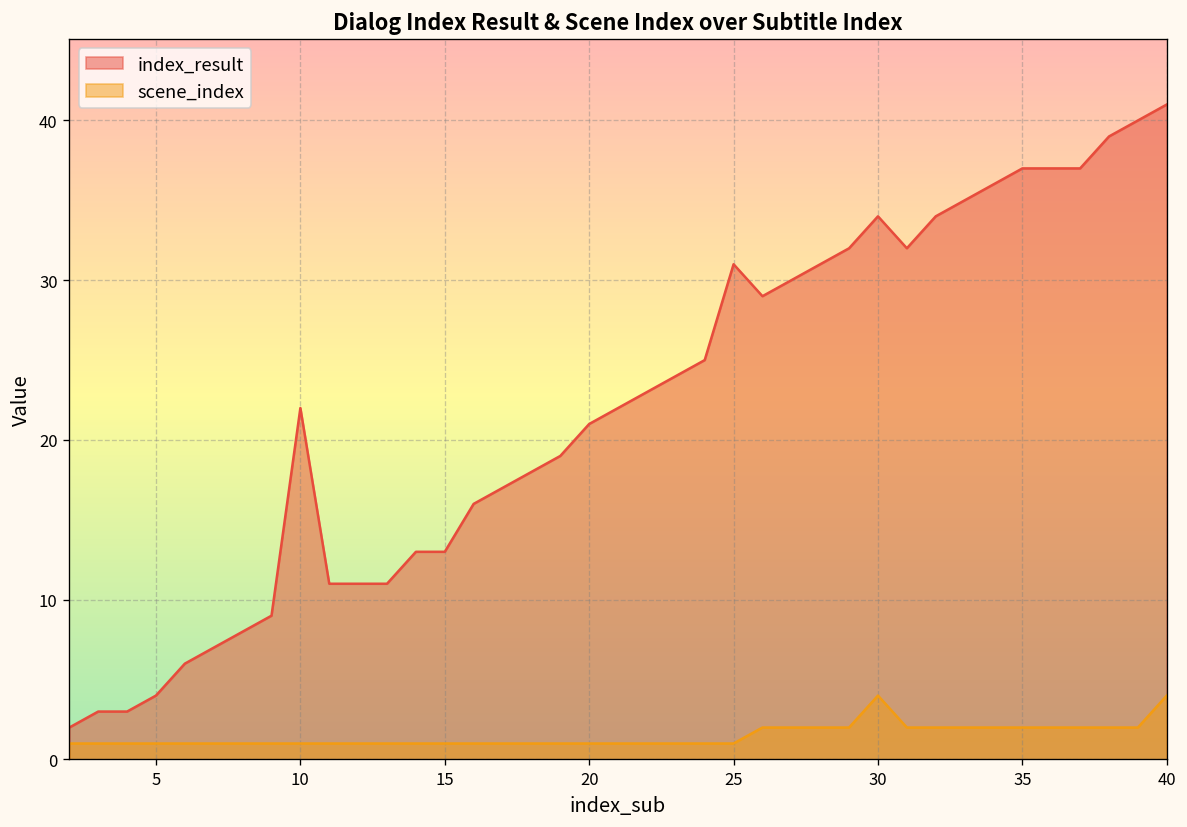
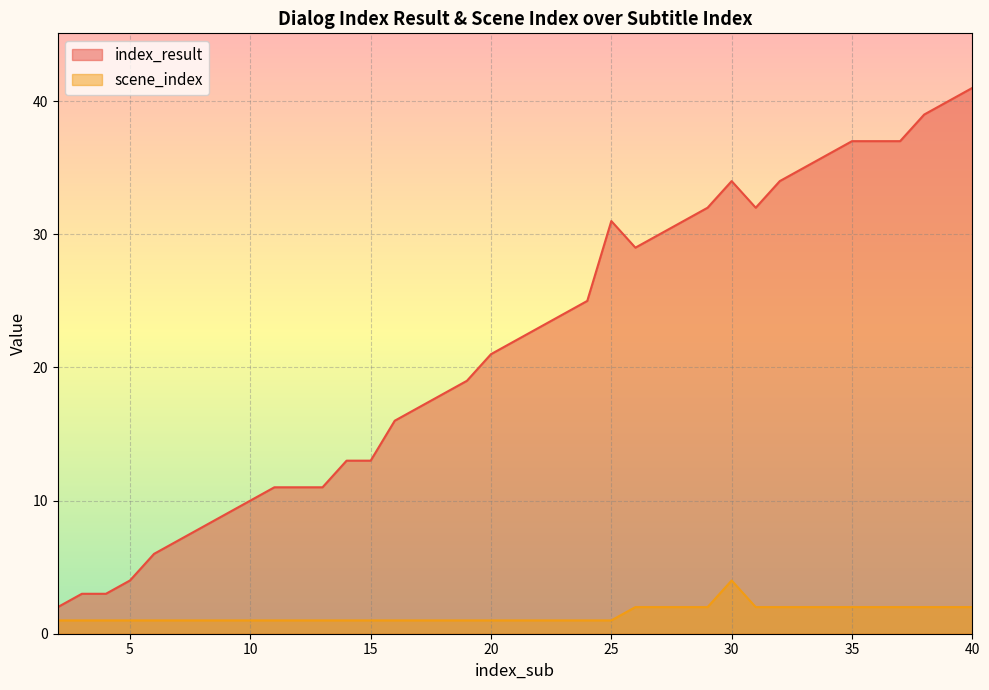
index_result, 10: 22 -> 10
scene_index, 40: 4 -> 2
